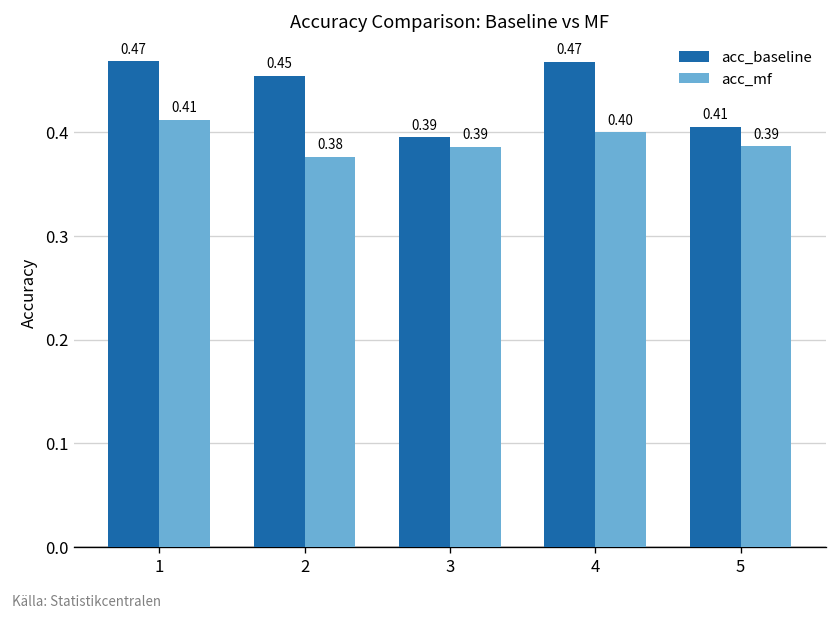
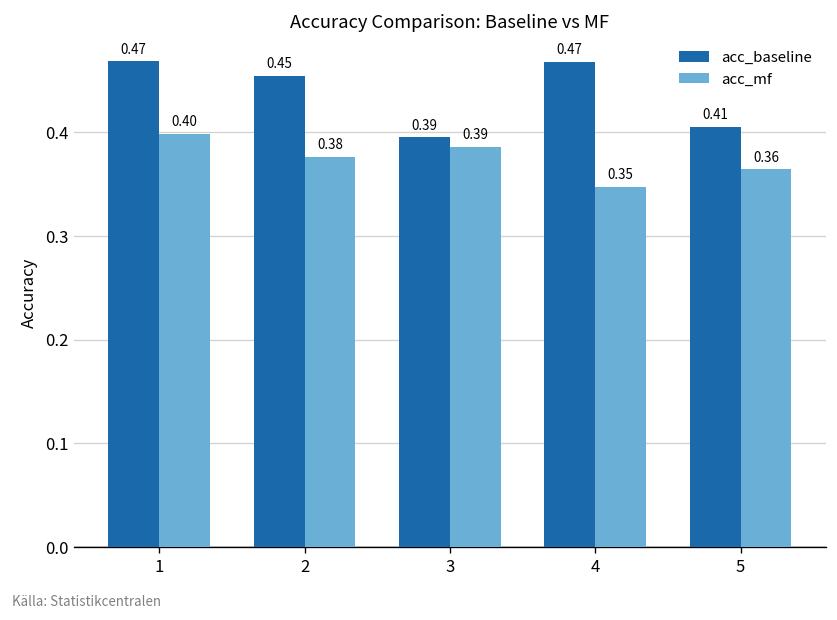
acc_mf, 1: 0.41 -> 0.40
acc_mf, 4: 0.40 -> 0.35
acc_mf, 5: 0.39 -> 0.36
